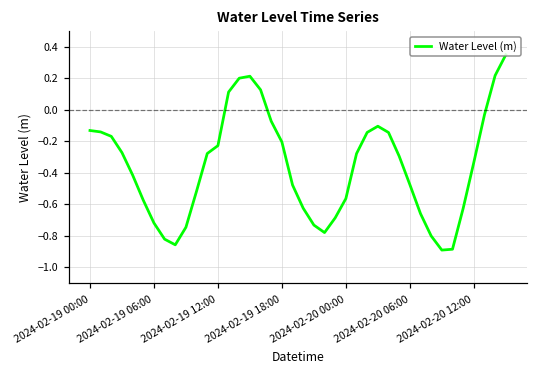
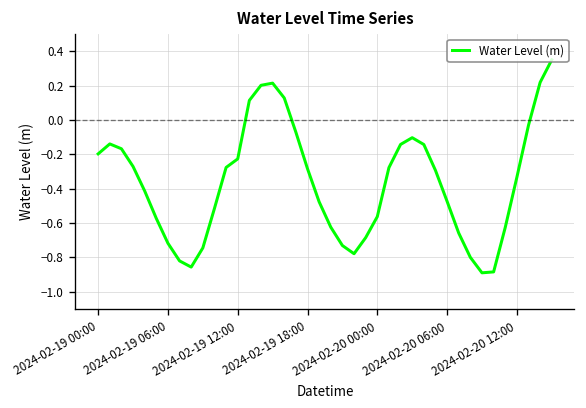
2024-02-19 00:00: -0.13 -> -0.20
2024-02-19 18:00: -0.20 -> -0.28
